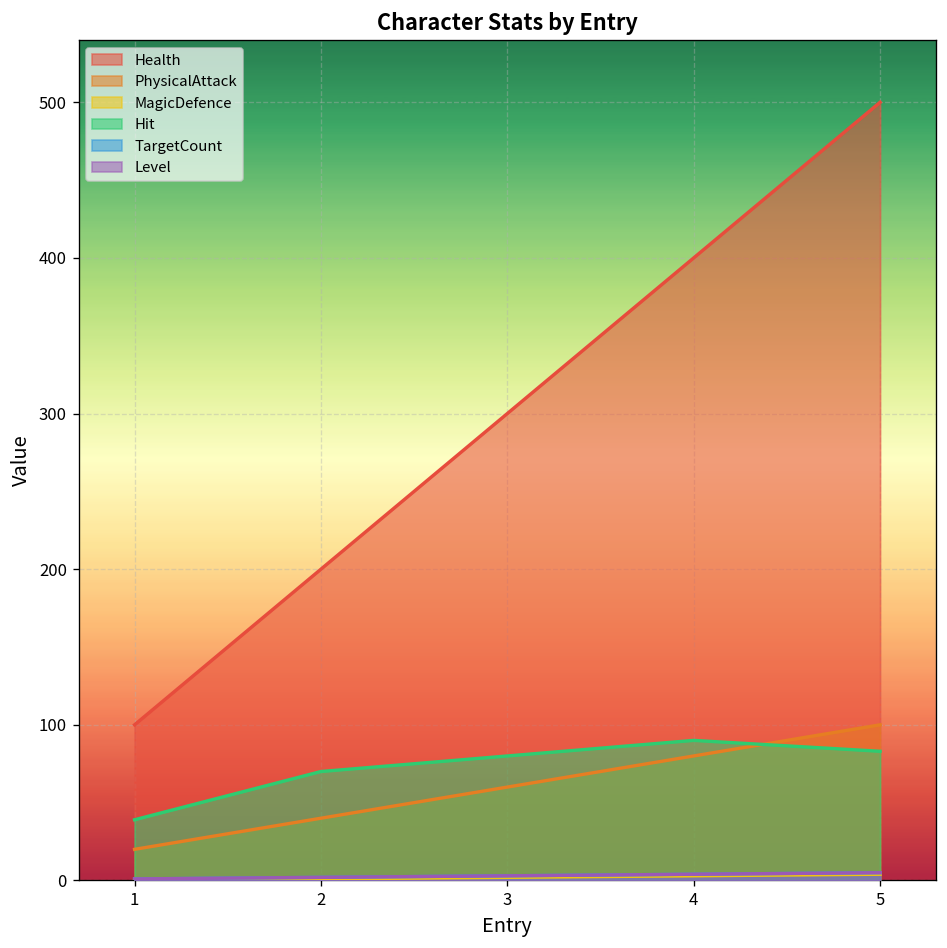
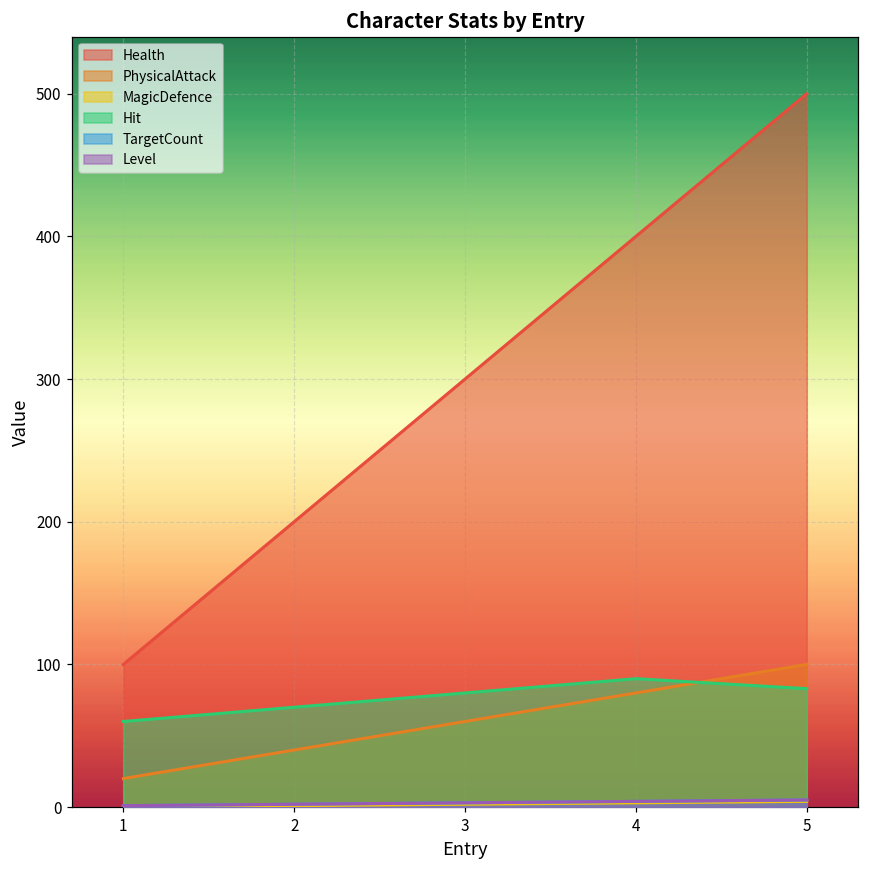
Hit, 1: 39 -> 60
